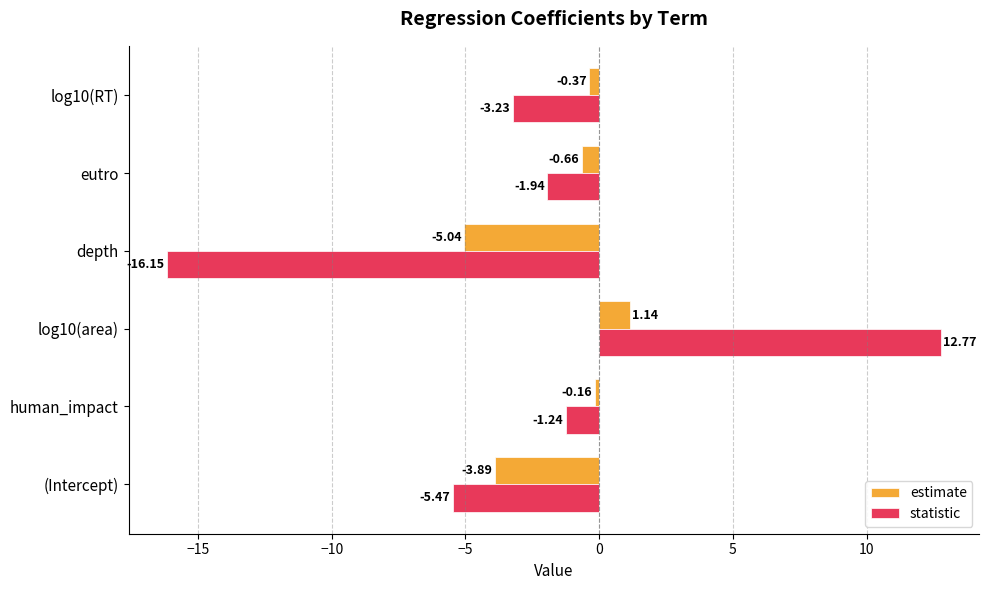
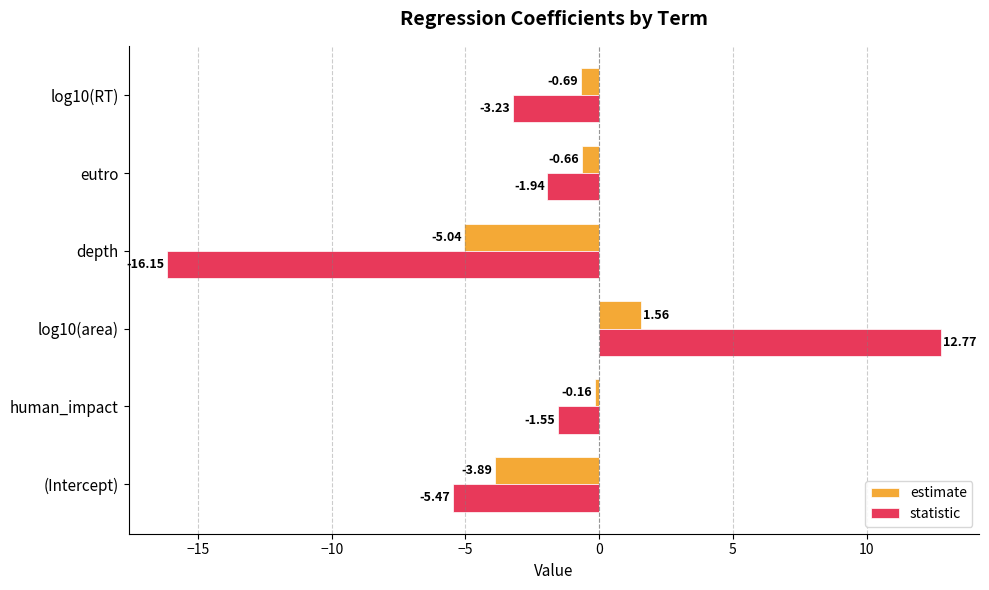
estimate, log10(RT): -0.37 -> -0.69
estimate, log10(area): 1.14 -> 1.56
statistic, human_impact: -1.24 -> -1.55
